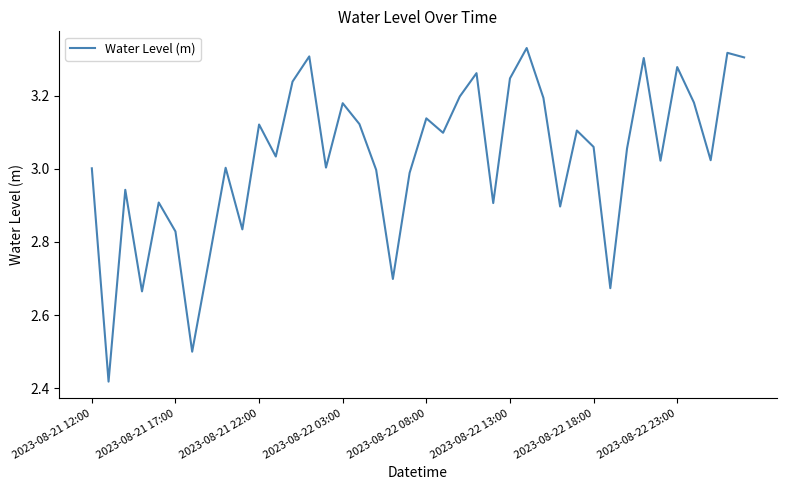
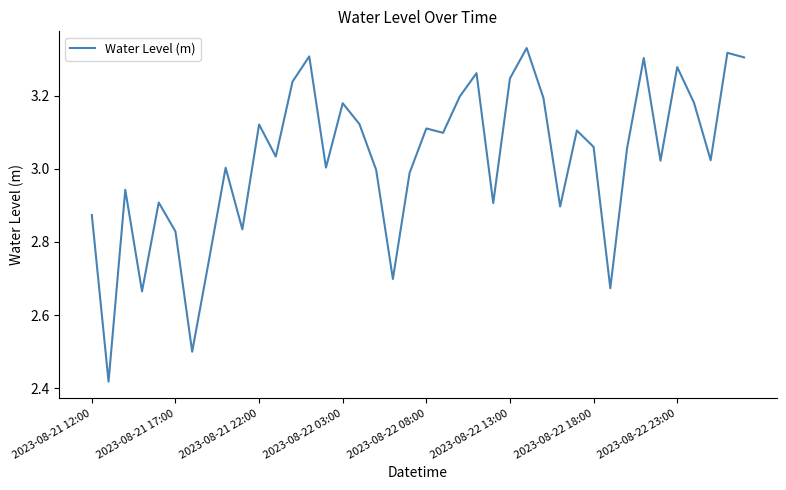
2023-08-21 12:00: 3.00 -> 2.87
2023-08-22 08:00: 3.14 -> 3.11
